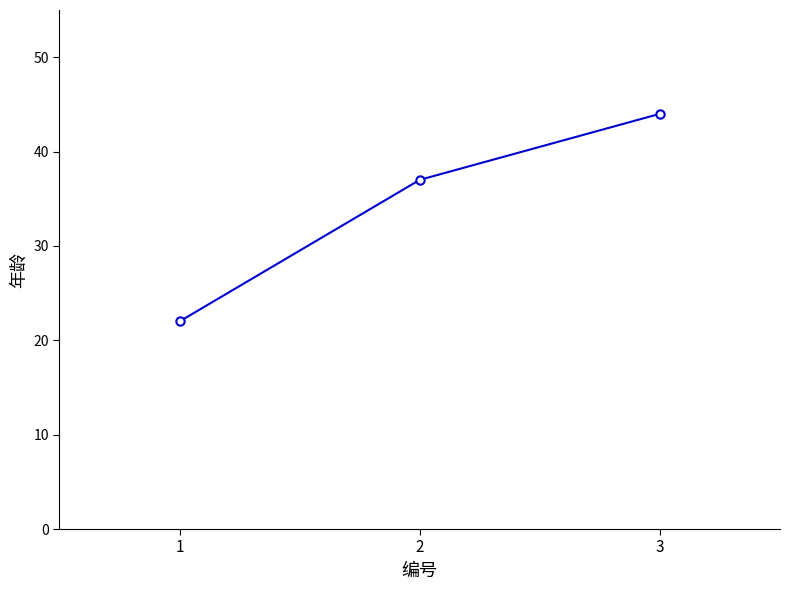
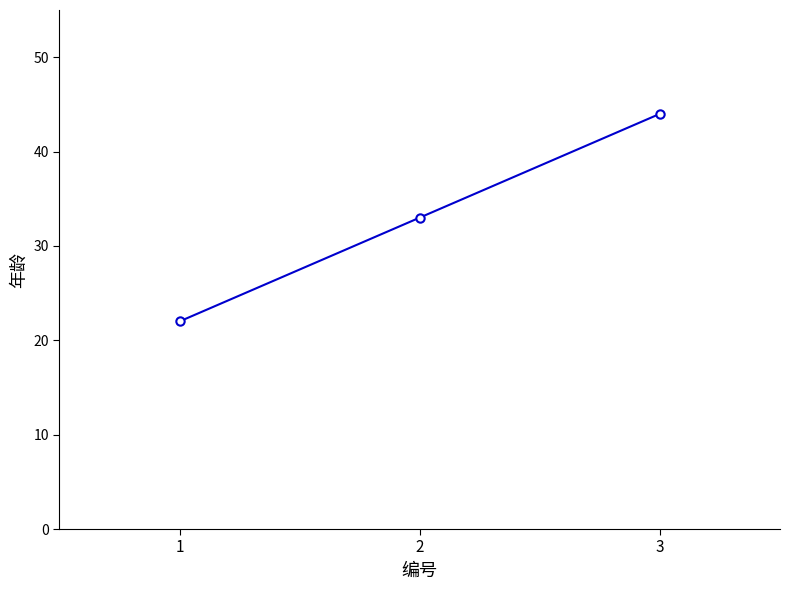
2: 37 -> 33
